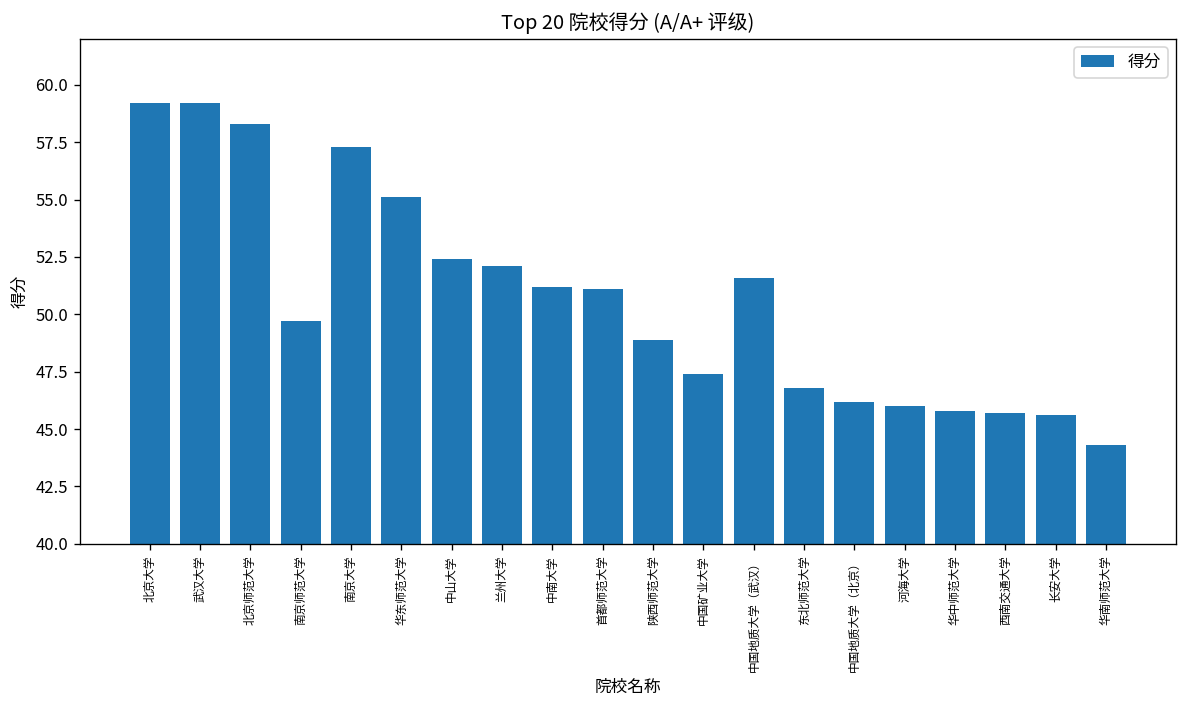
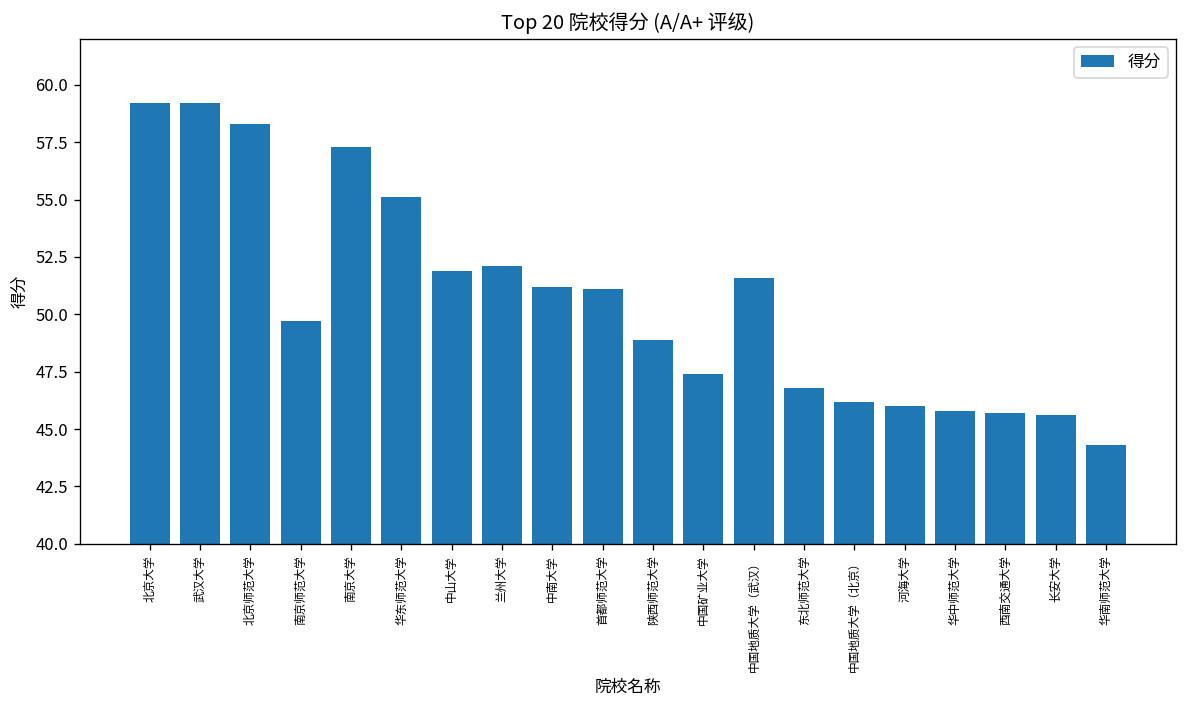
中山大学: 52.4 -> 51.9
